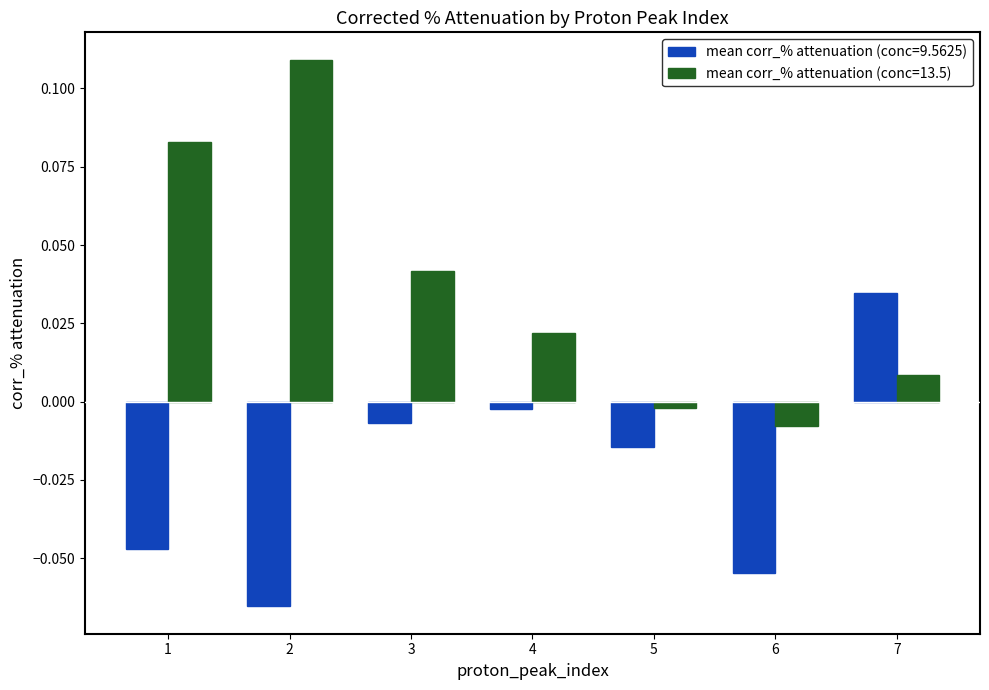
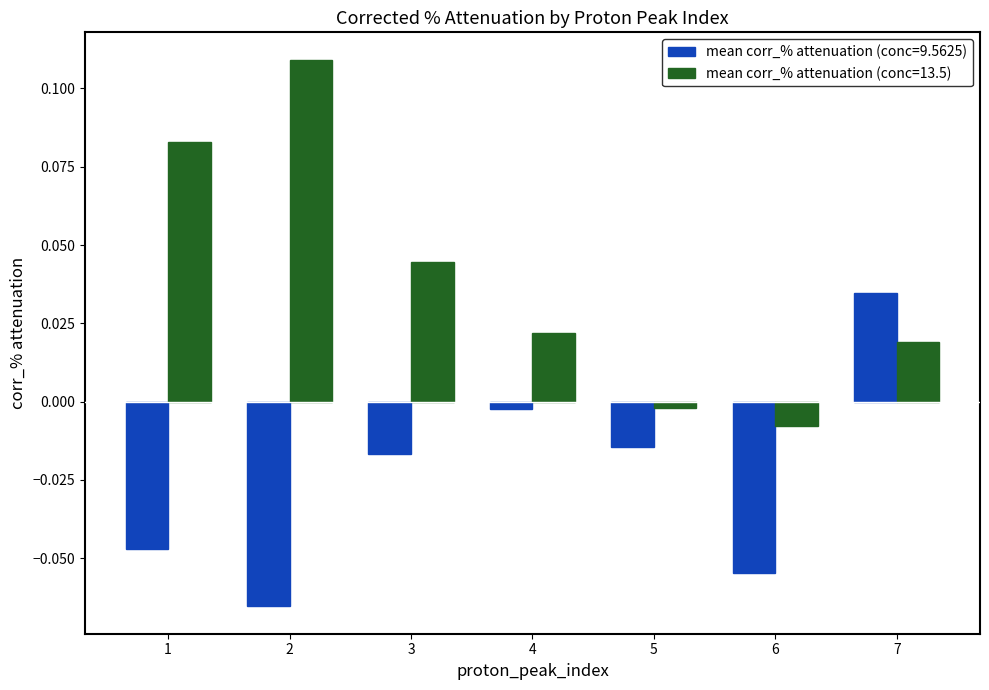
mean corr_% attenuation (conc=9.5625), 3: -0.007 -> -0.017
mean corr_% attenuation (conc=13.5), 3: 0.042 -> 0.045
mean corr_% attenuation (conc=13.5), 7: 0.009 -> 0.019
